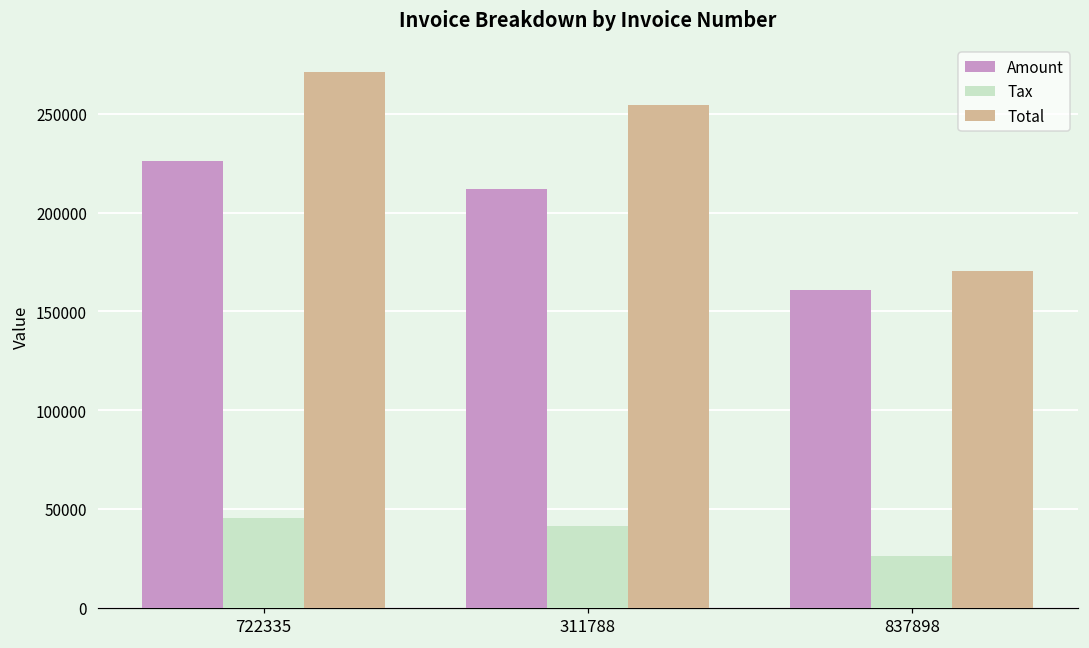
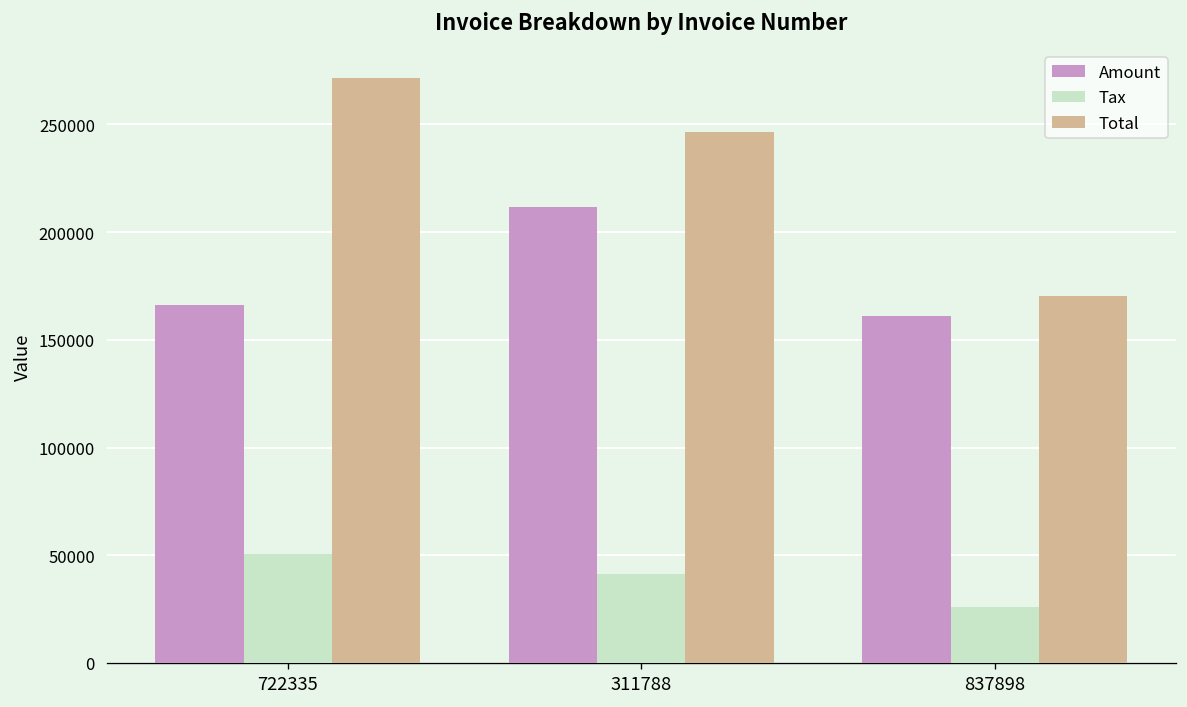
Amount, 722335: 226000 -> 166000
Tax, 722335: 45000 -> 51000
Total, 311788: 255000 -> 246000
